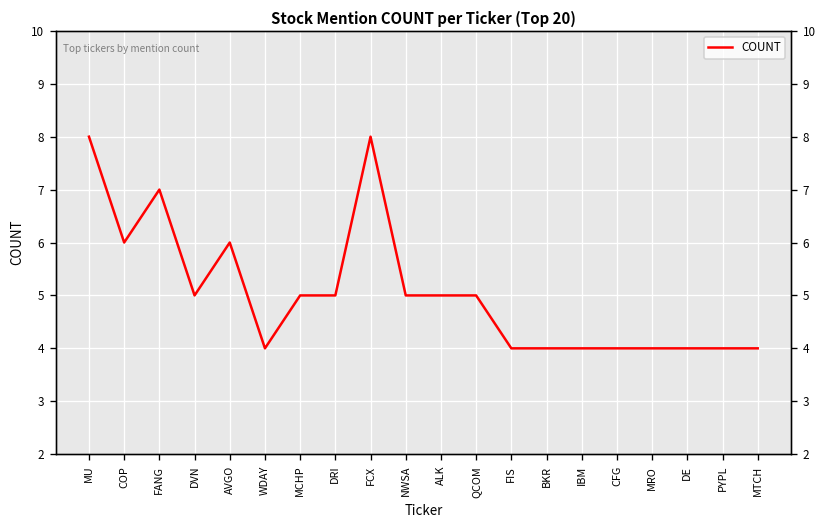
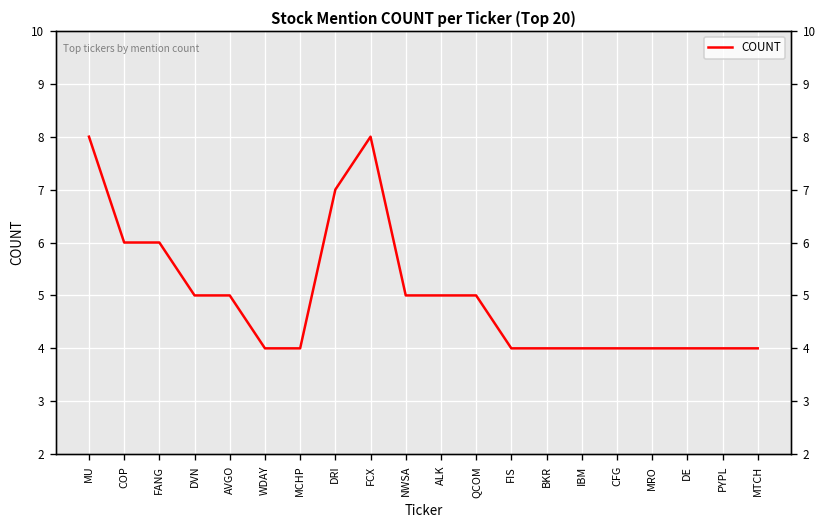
FANG: 7 -> 6
AVGO: 6 -> 5
MCHP: 5 -> 4
DRI: 5 -> 7
